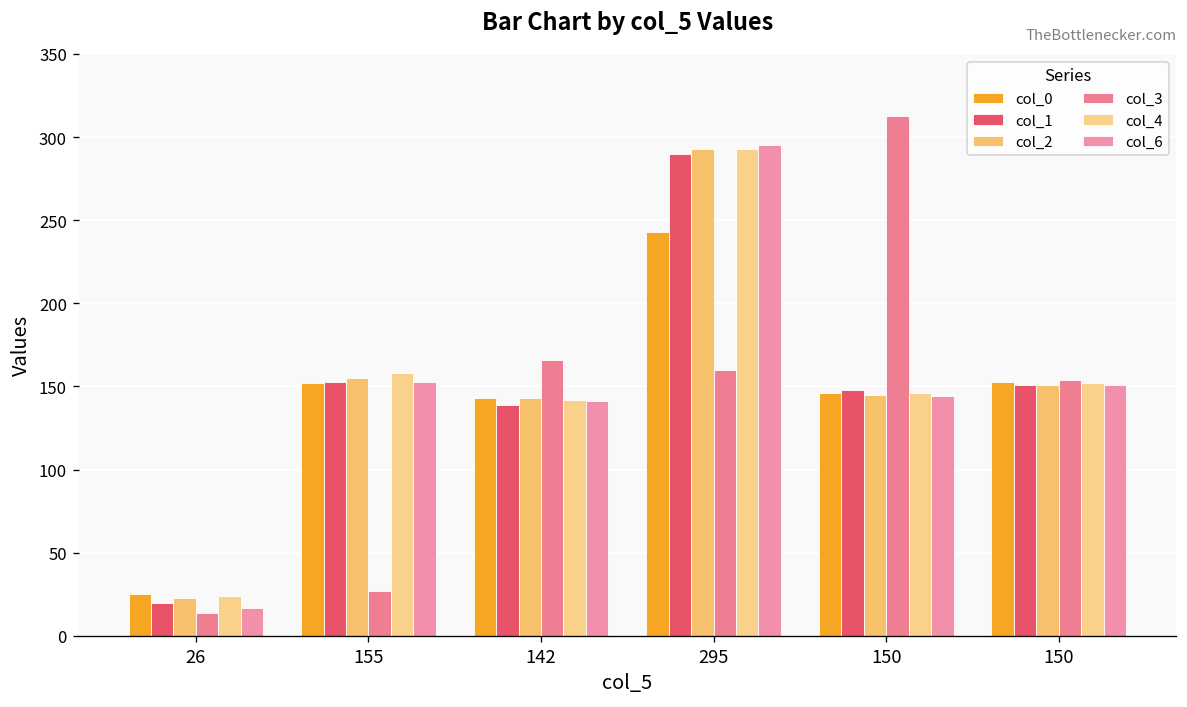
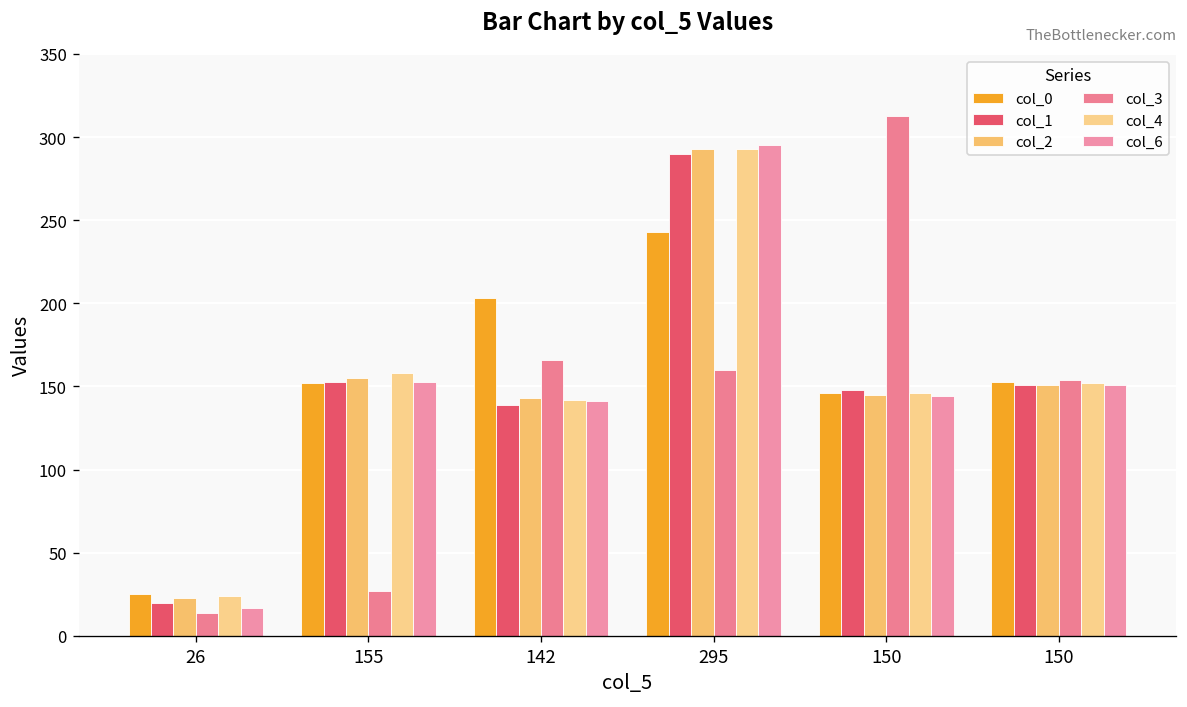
col_0, 142: 143 -> 203
